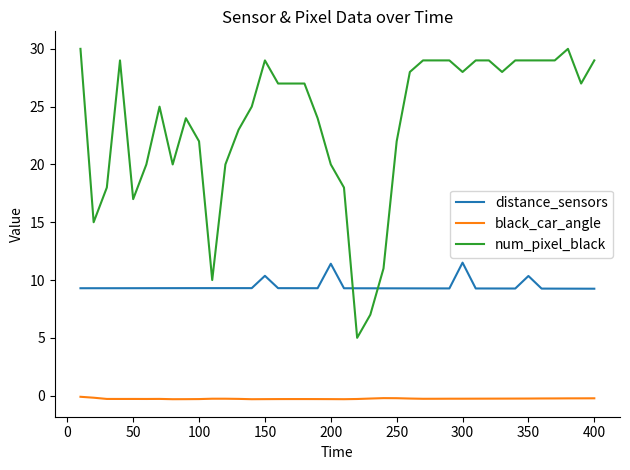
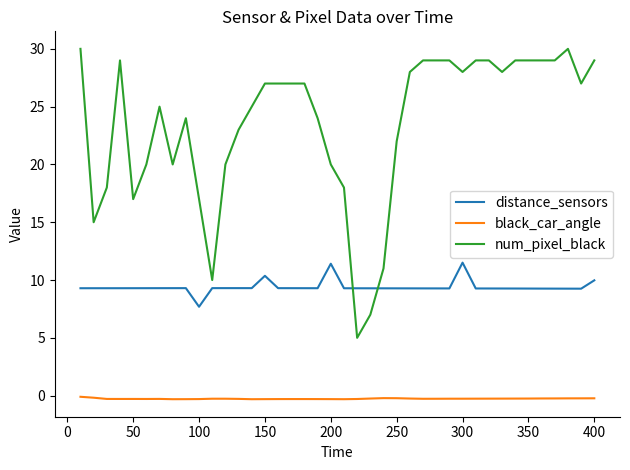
distance_sensors, 100: 9.3 -> 7.7
num_pixel_black, 100: 22 -> 17
num_pixel_black, 150: 29 -> 27
distance_sensors, 350: 10.4 -> 9.3
distance_sensors, 400: 9.2 -> 10.0
